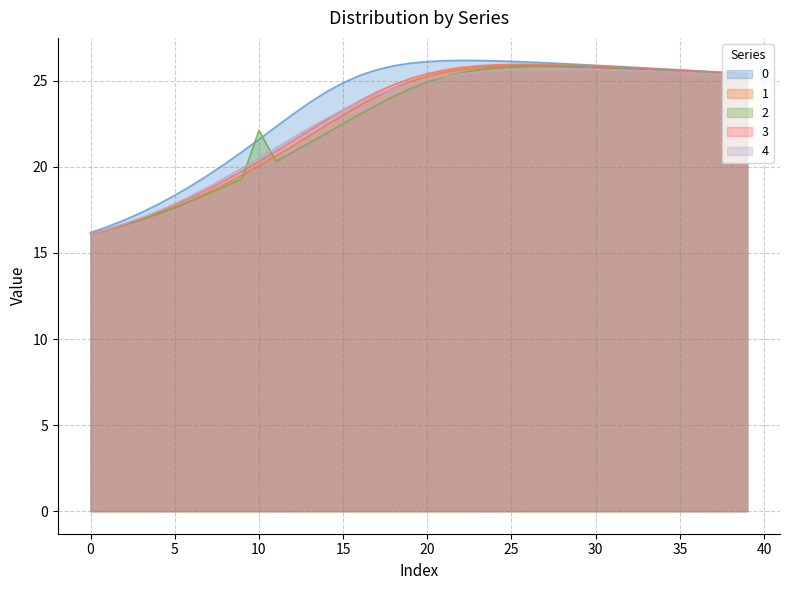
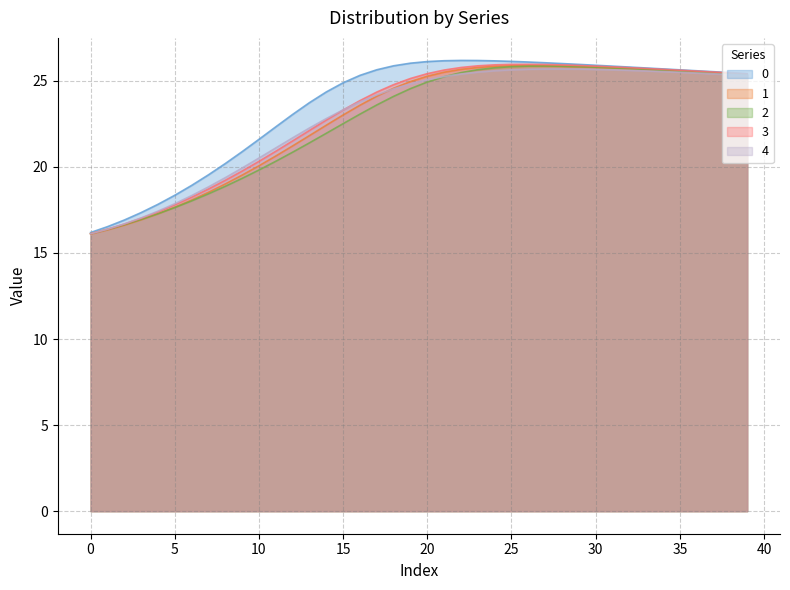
2, 10: 22.1 -> 19.8
